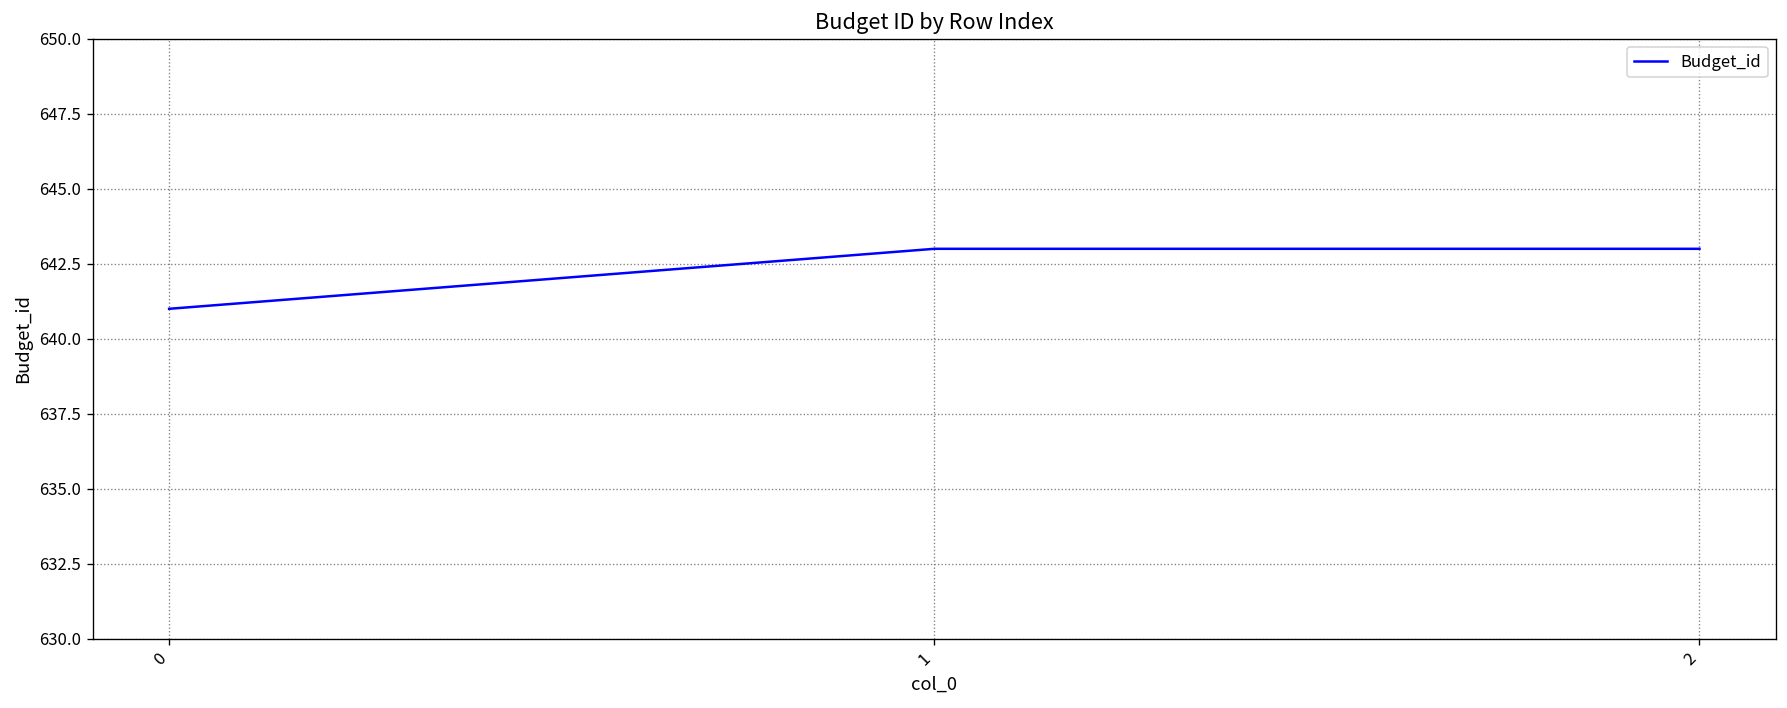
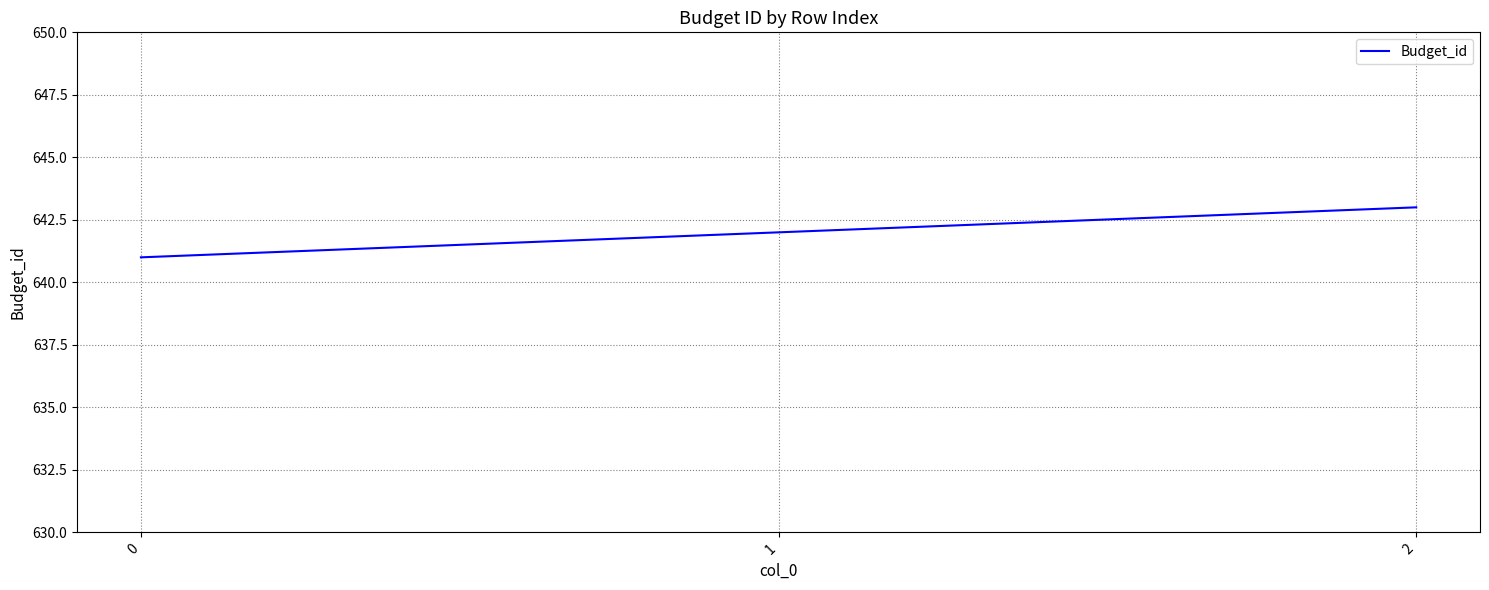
1: 643 -> 642
